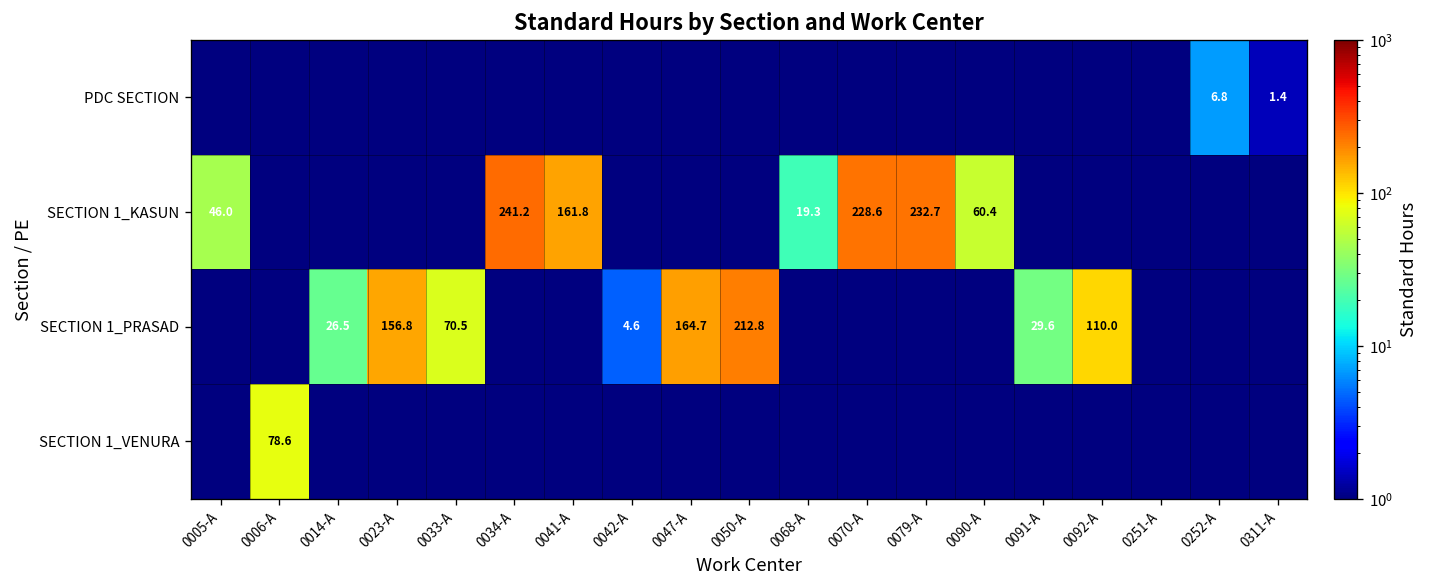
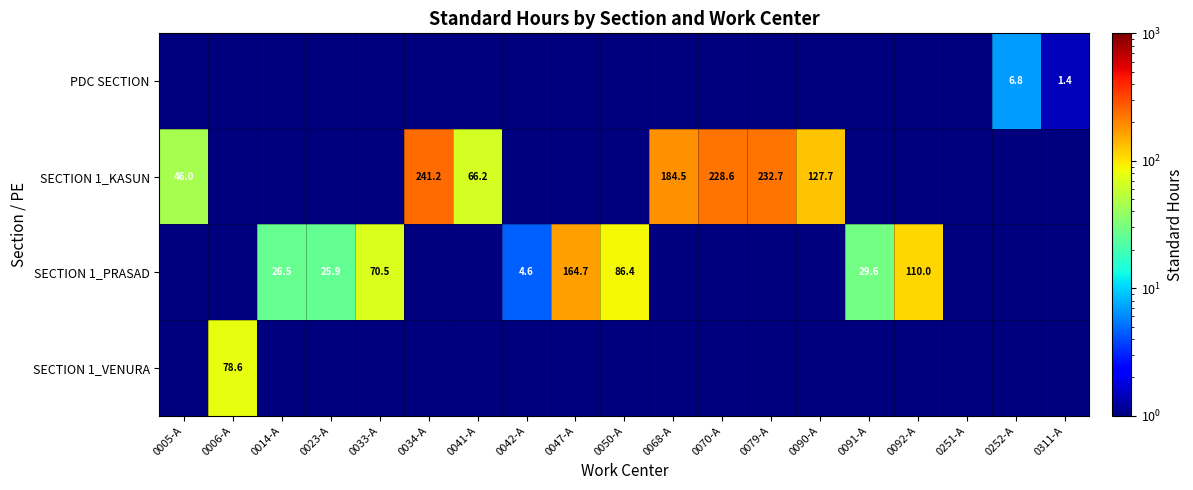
SECTION 1_KASUN, 0041-A: 161.8 -> 66.2
SECTION 1_KASUN, 0068-A: 19.3 -> 184.5
SECTION 1_KASUN, 0090-A: 60.4 -> 127.7
SECTION 1_PRASAD, 0023-A: 156.8 -> 25.9
SECTION 1_PRASAD, 0050-A: 212.8 -> 86.4
